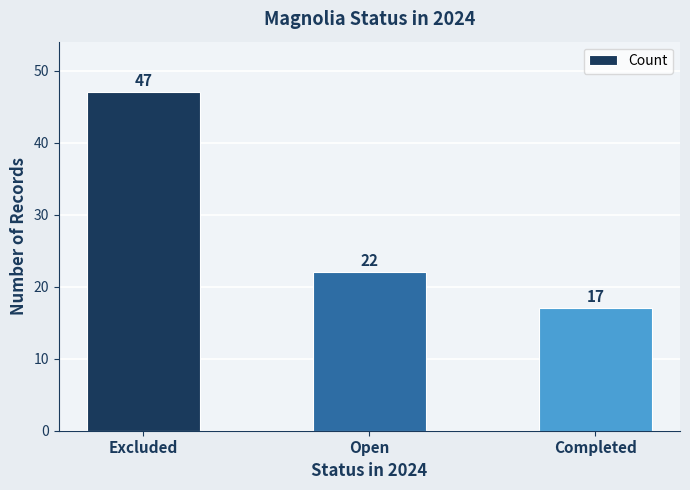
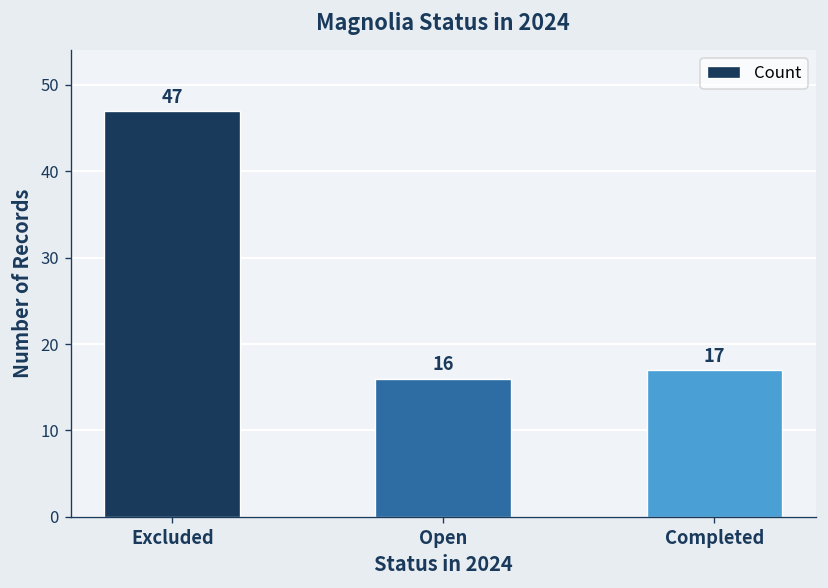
Open: 22 -> 16
